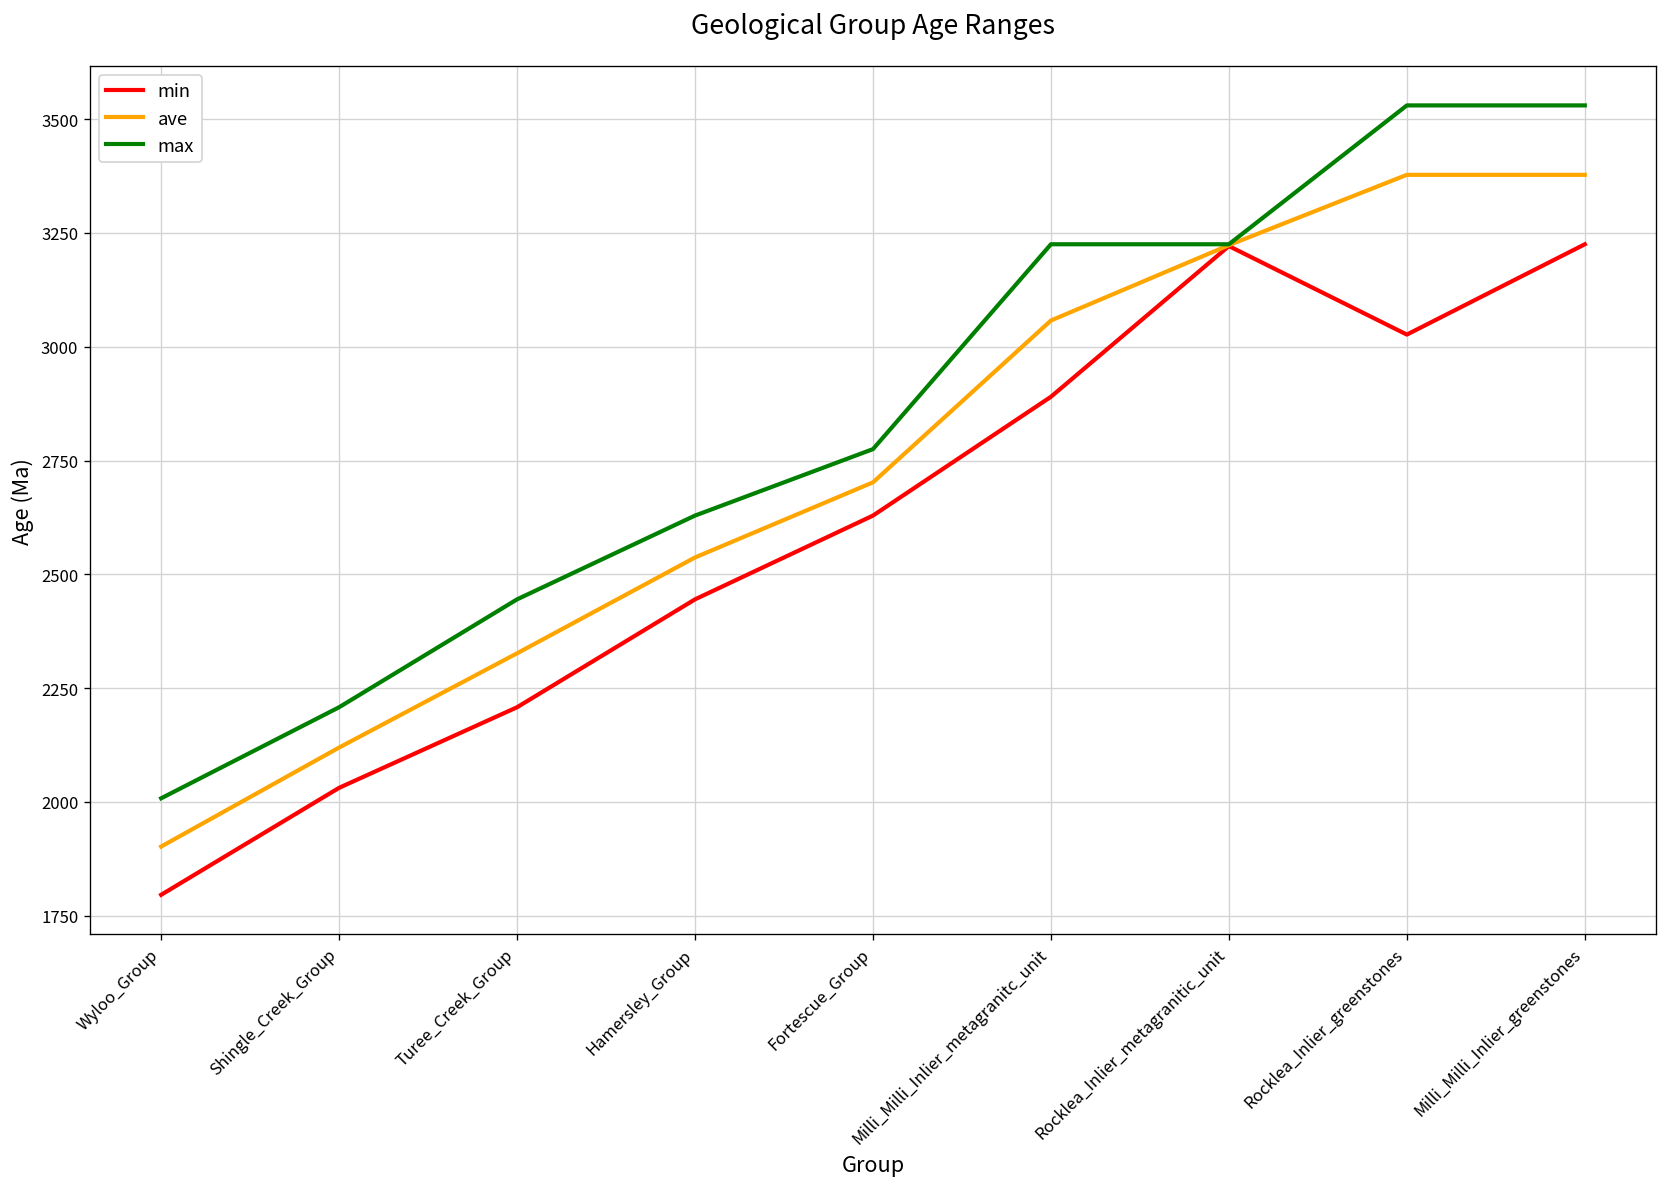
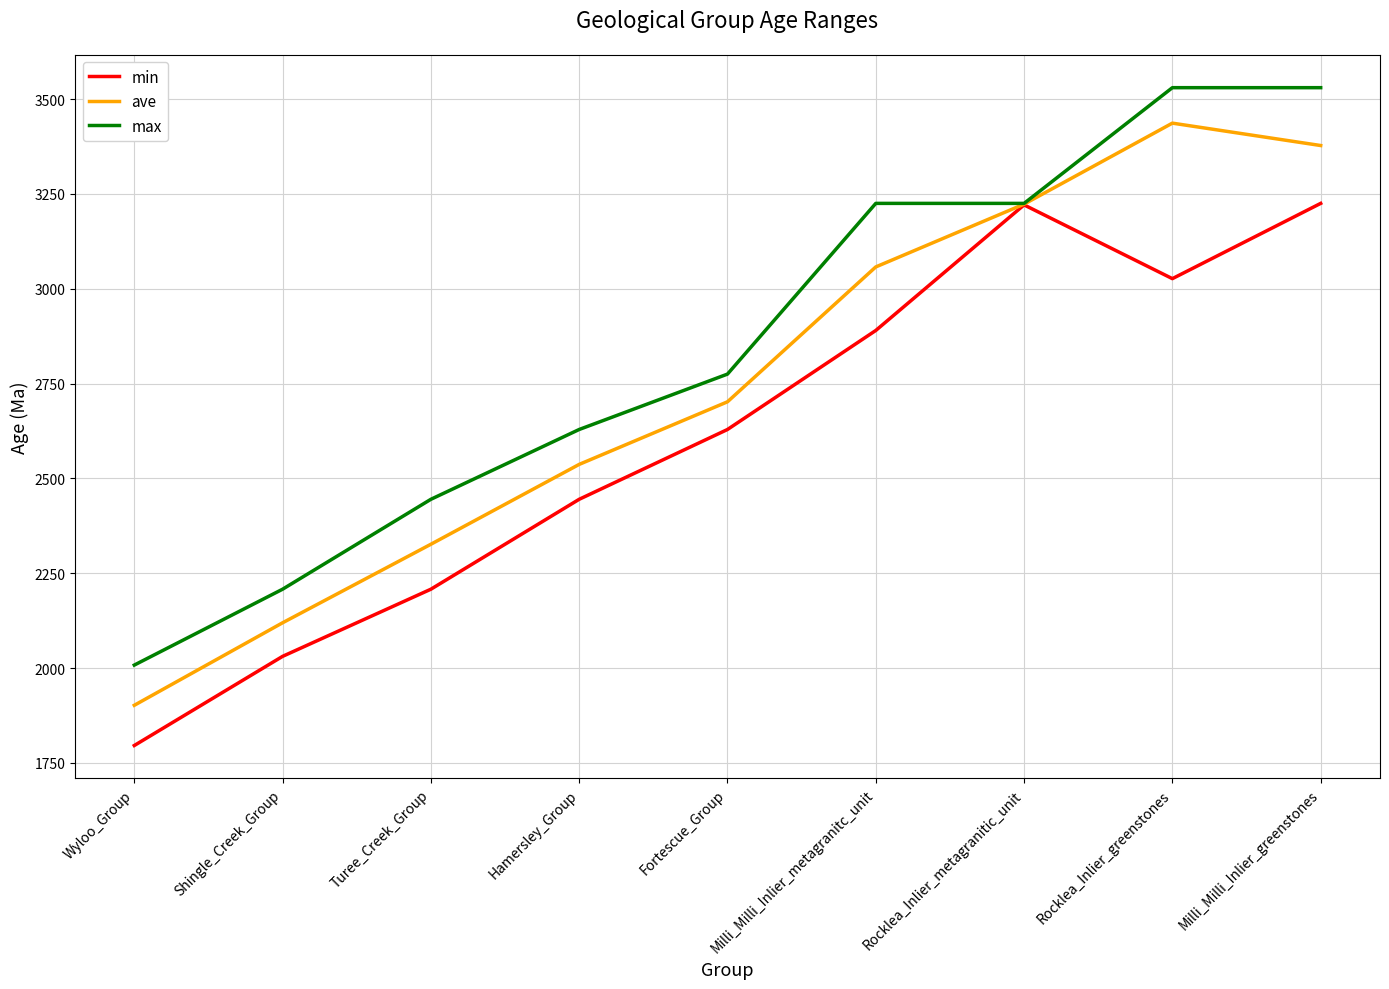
ave, Rocklea_Inlier_greenstones: 3380 -> 3440
